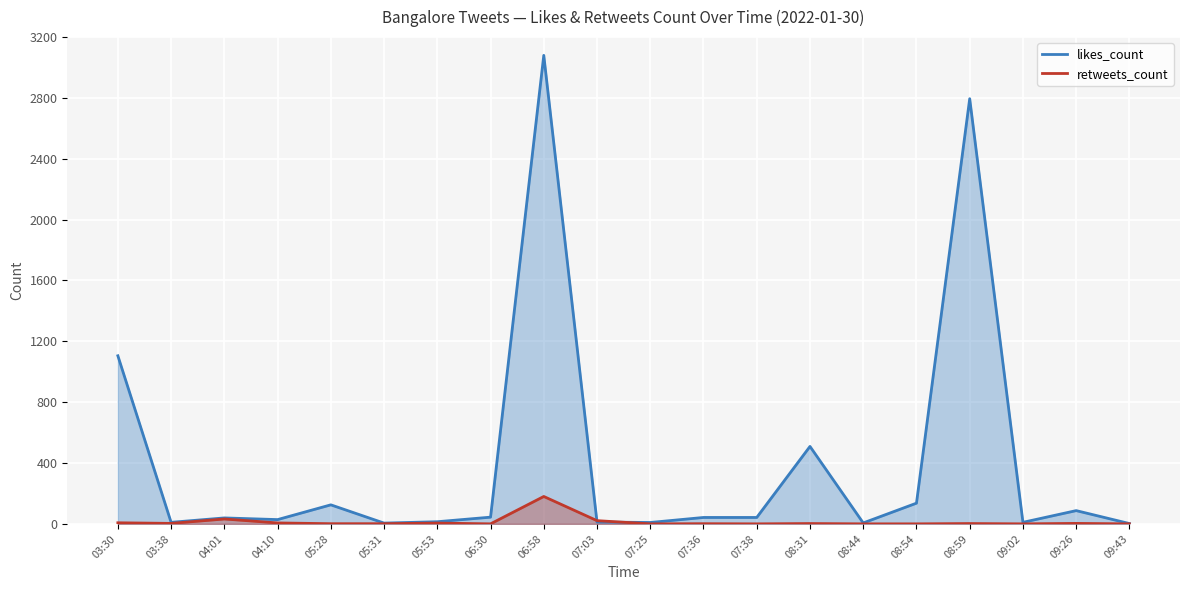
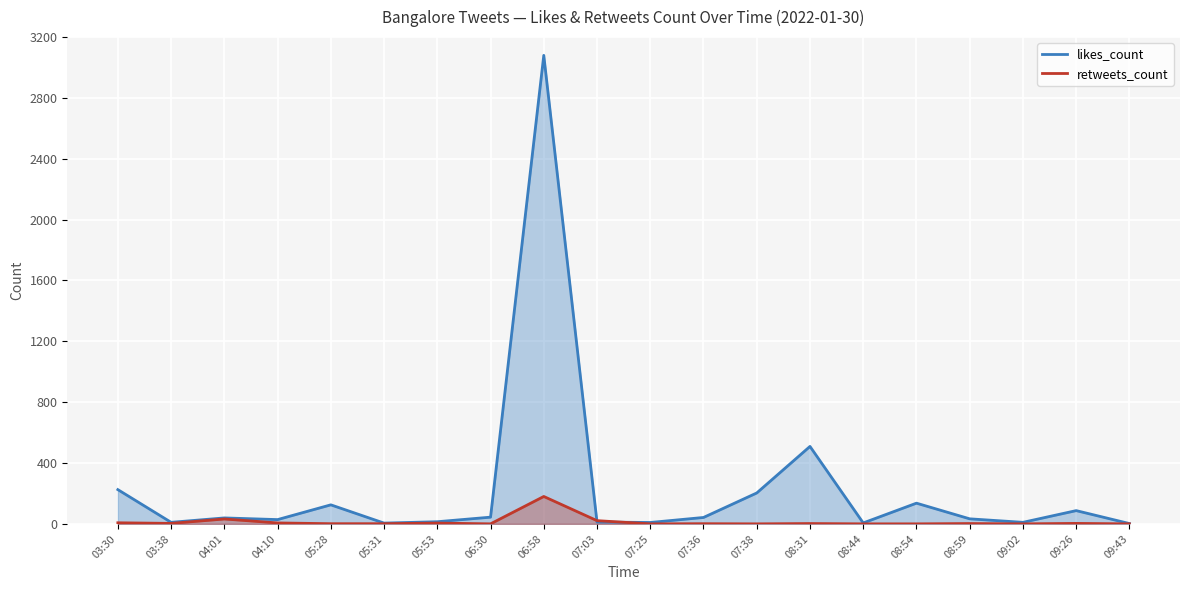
likes_count, 03:30: 1110 -> 230
likes_count, 07:38: 40 -> 200
likes_count, 08:59: 2800 -> 30
